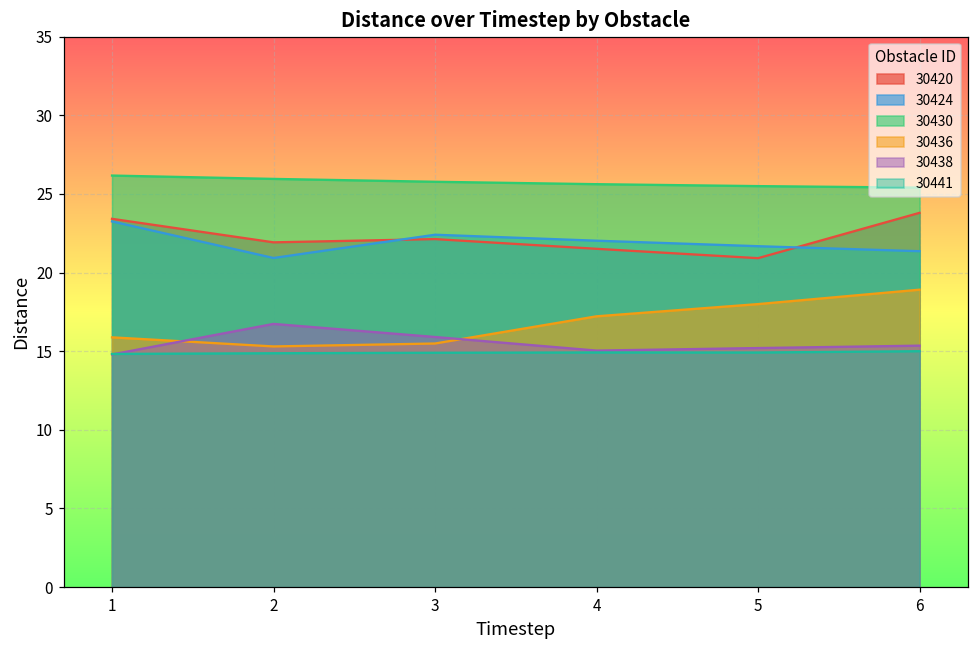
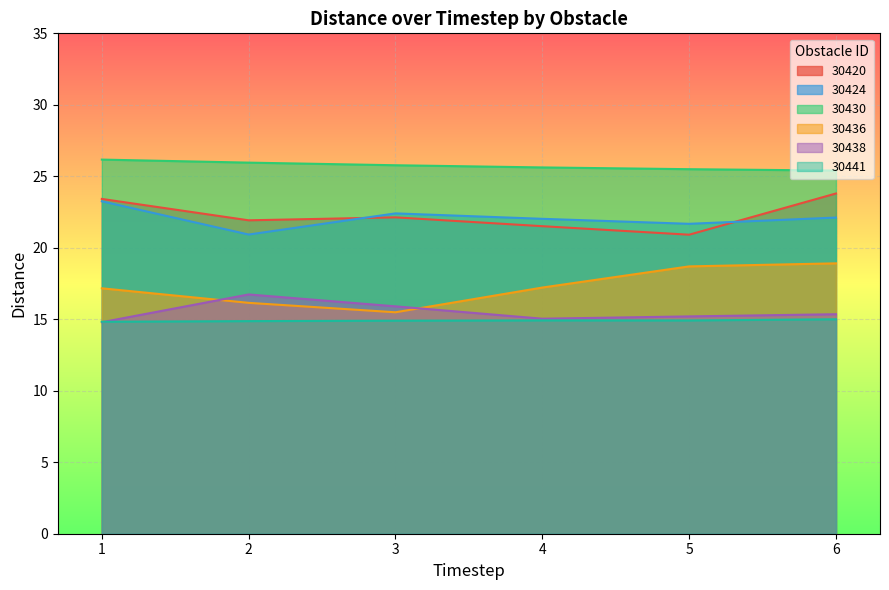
30436, 1: 15.9 -> 17.2
30436, 2: 15.3 -> 16.1
30436, 5: 18.0 -> 18.7
30424, 6: 21.4 -> 22.1
